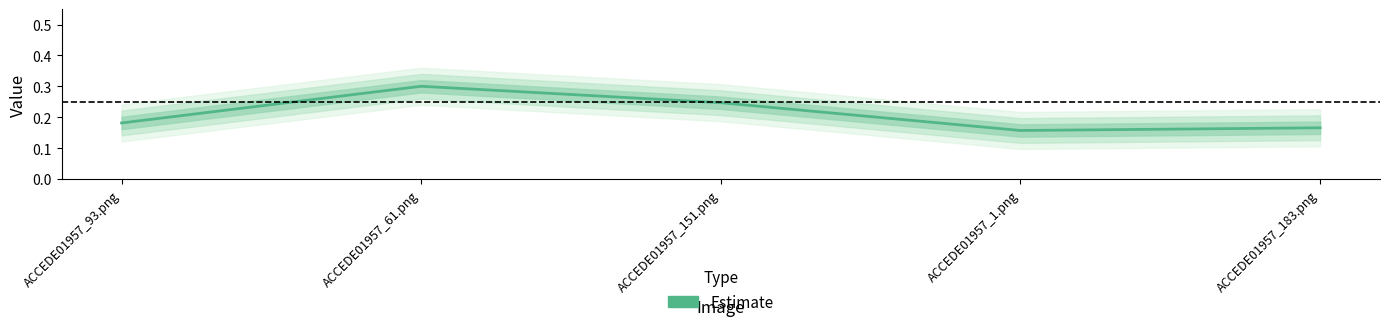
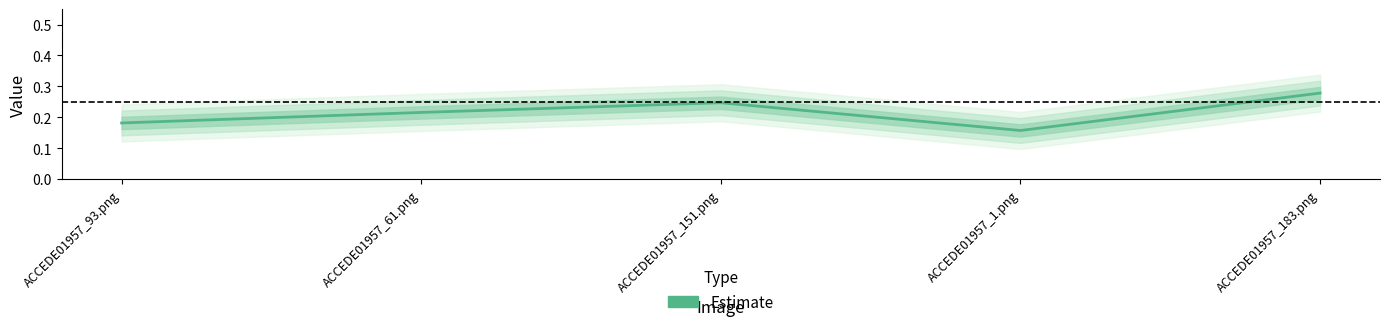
Estimate, ACCEDE01957_61.png: 0.30 -> 0.22
Estimate, ACCEDE01957_183.png: 0.17 -> 0.28
